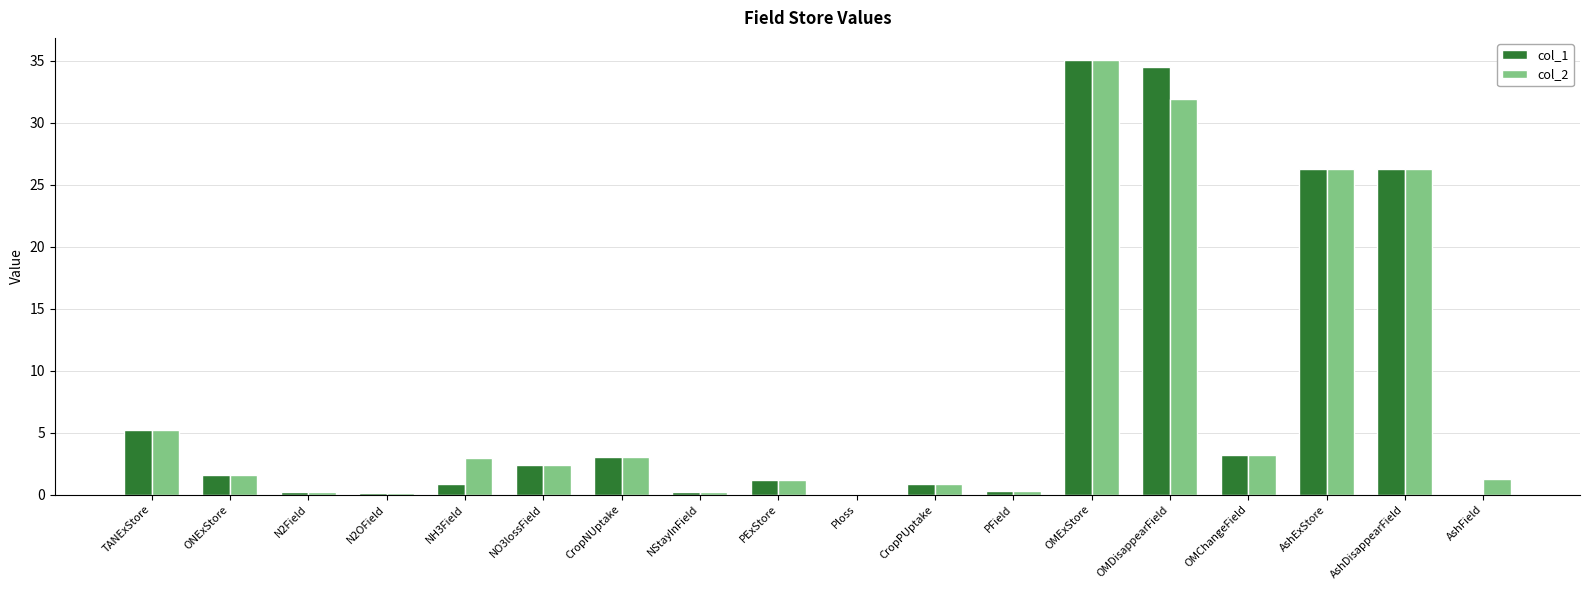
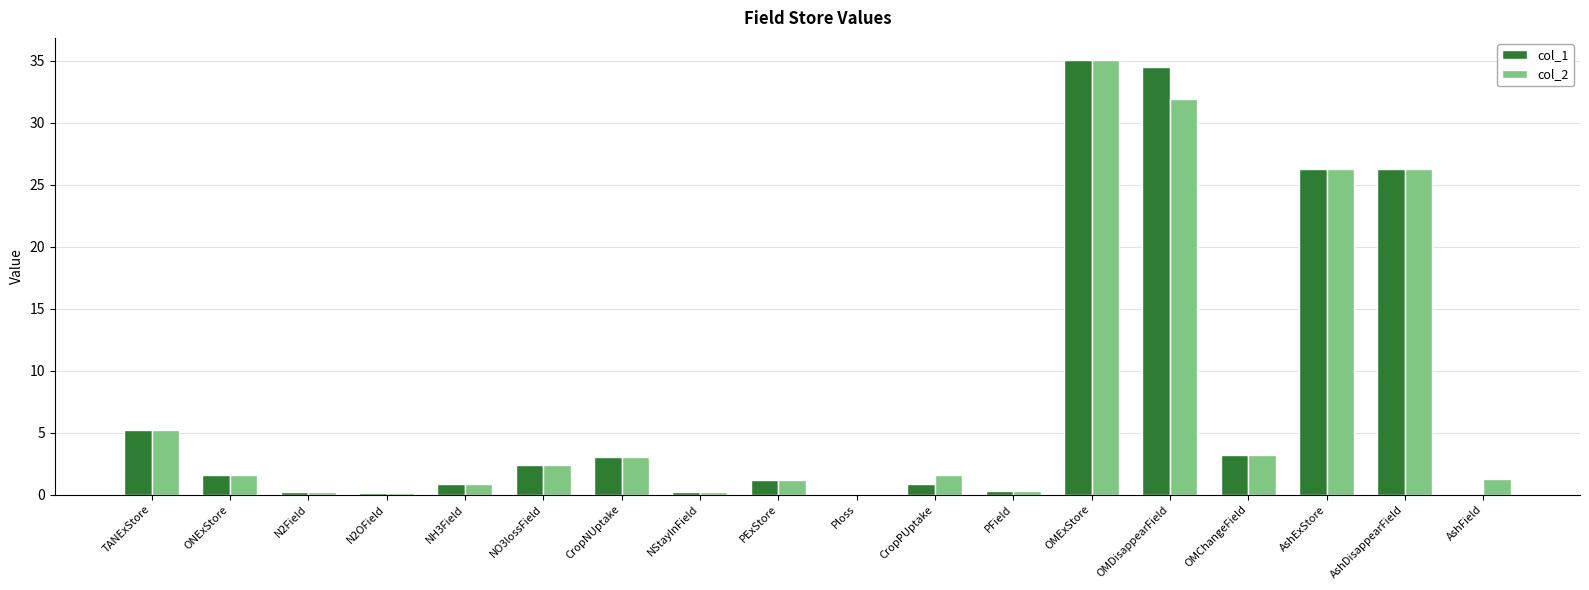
col_2, NH3Field: 3.0 -> 0.8
col_2, CropPUptake: 0.9 -> 1.5
